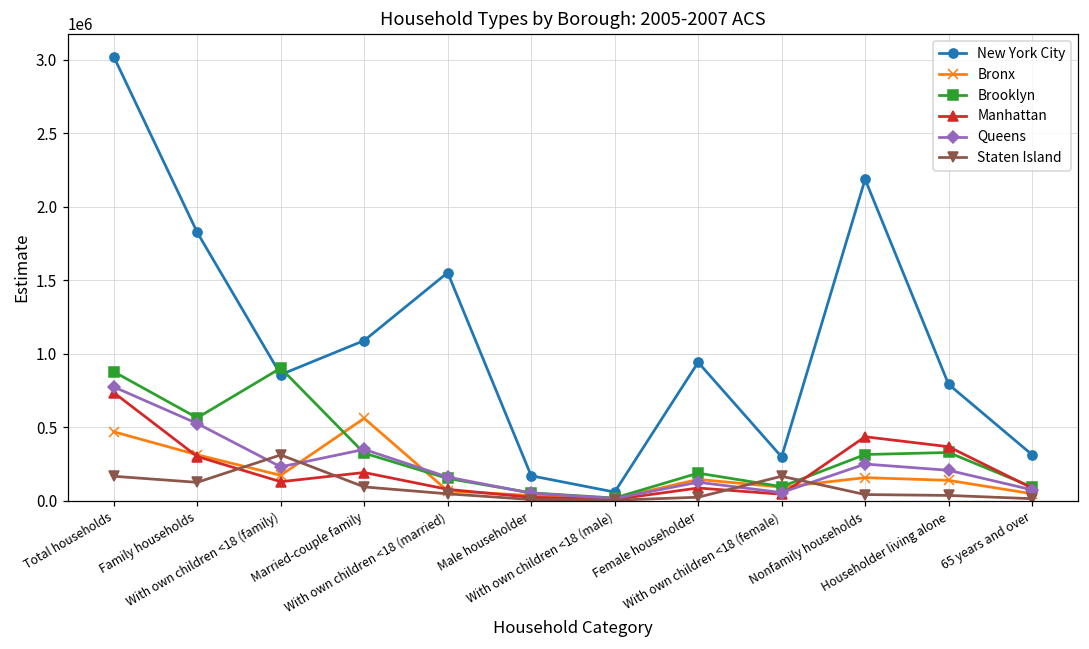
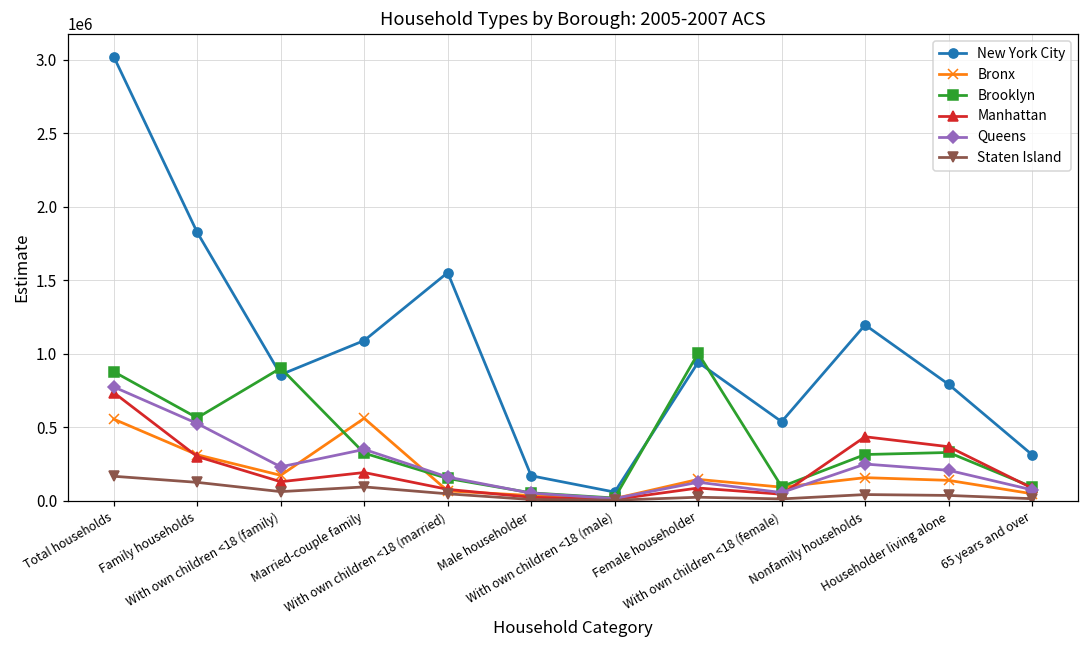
Bronx, Total households: 470000 -> 550000
Staten Island, With own children <18 (family): 310000 -> 60000
Brooklyn, Female householder: 190000 -> 1000000
New York City, With own children <18 (female): 300000 -> 540000
Staten Island, With own children <18 (female): 170000 -> 10000
New York City, Nonfamily households: 2190000 -> 1200000
